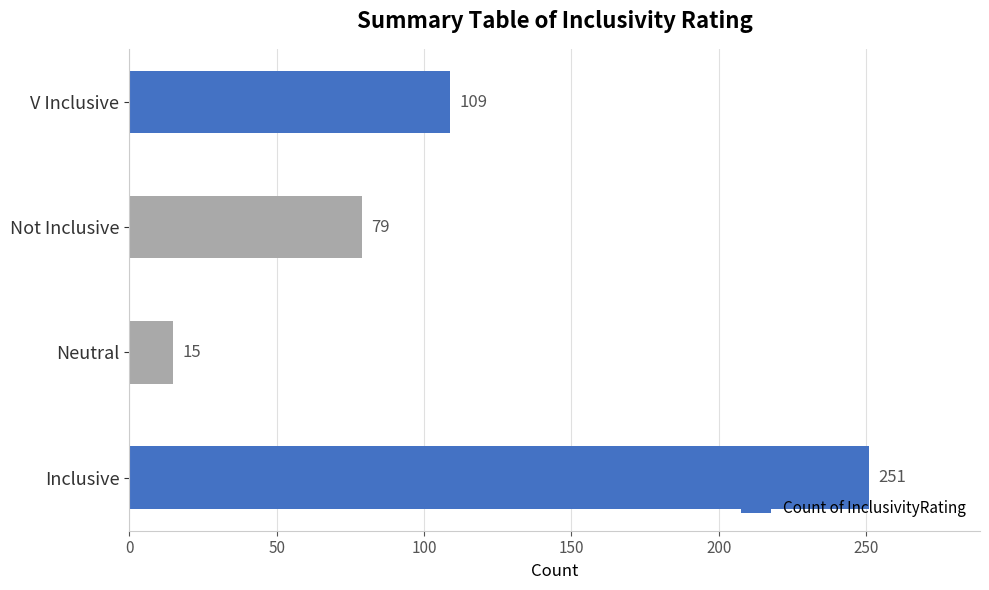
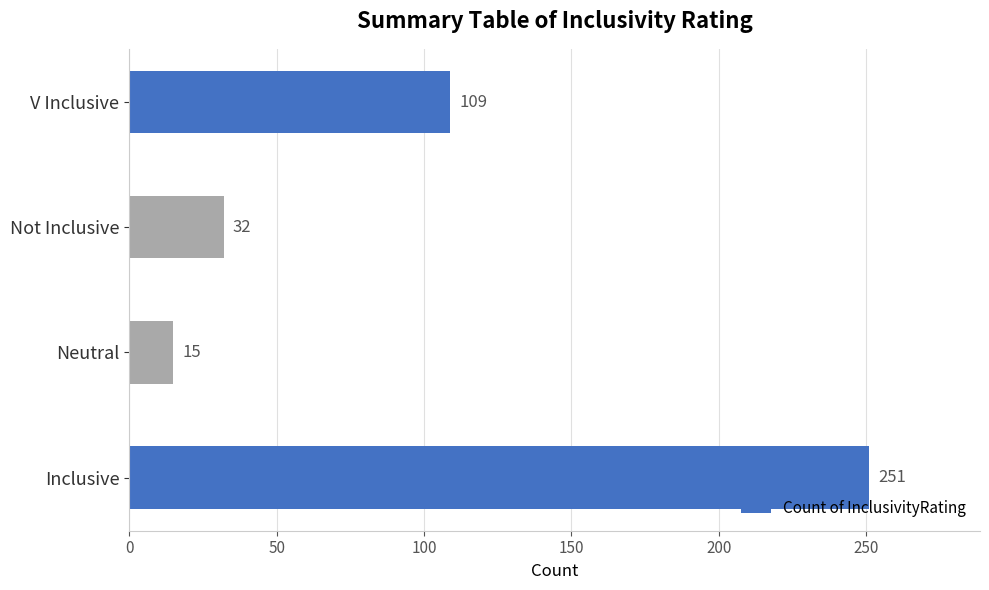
Not Inclusive: 79 -> 32
